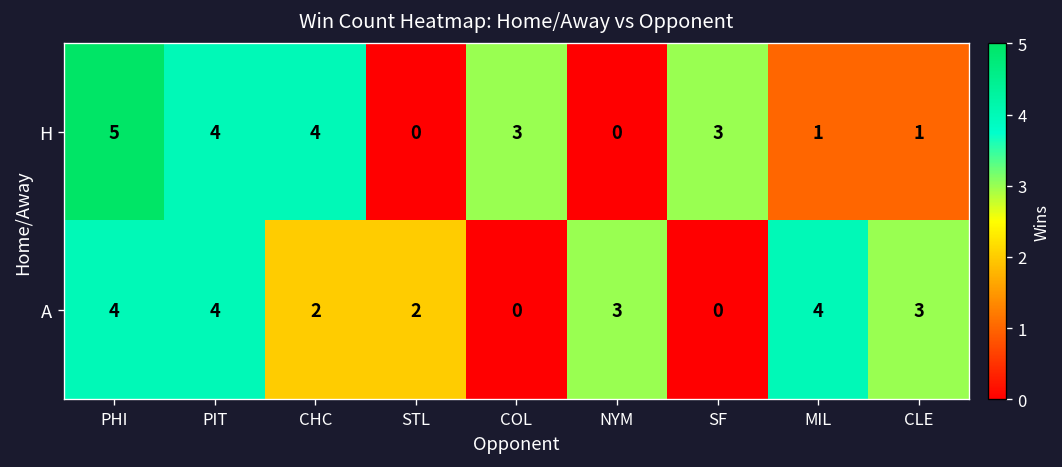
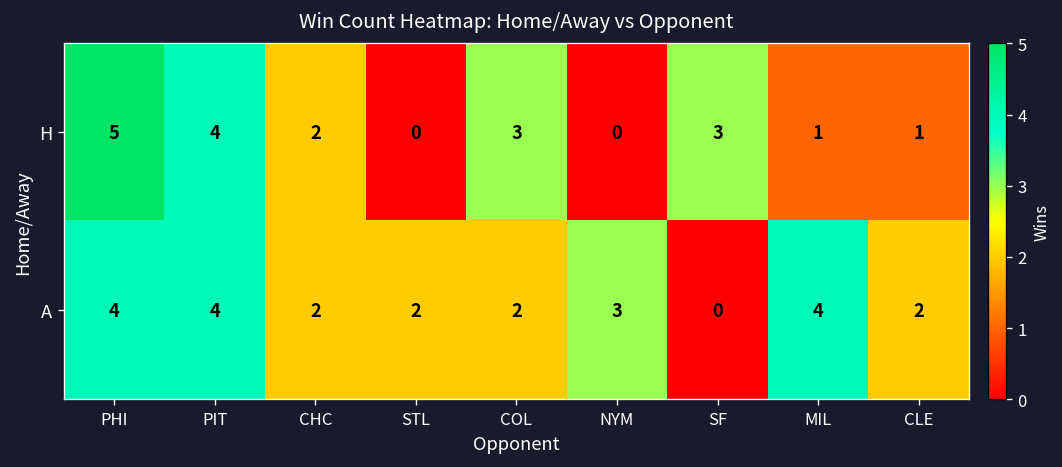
H, CHC: 4 -> 2
A, COL: 0 -> 2
A, CLE: 3 -> 2
